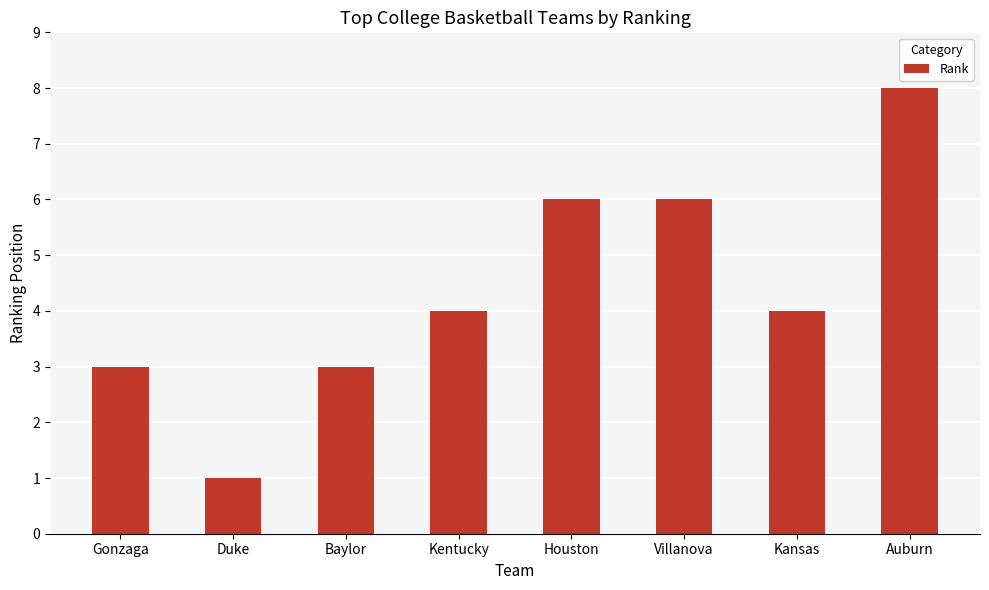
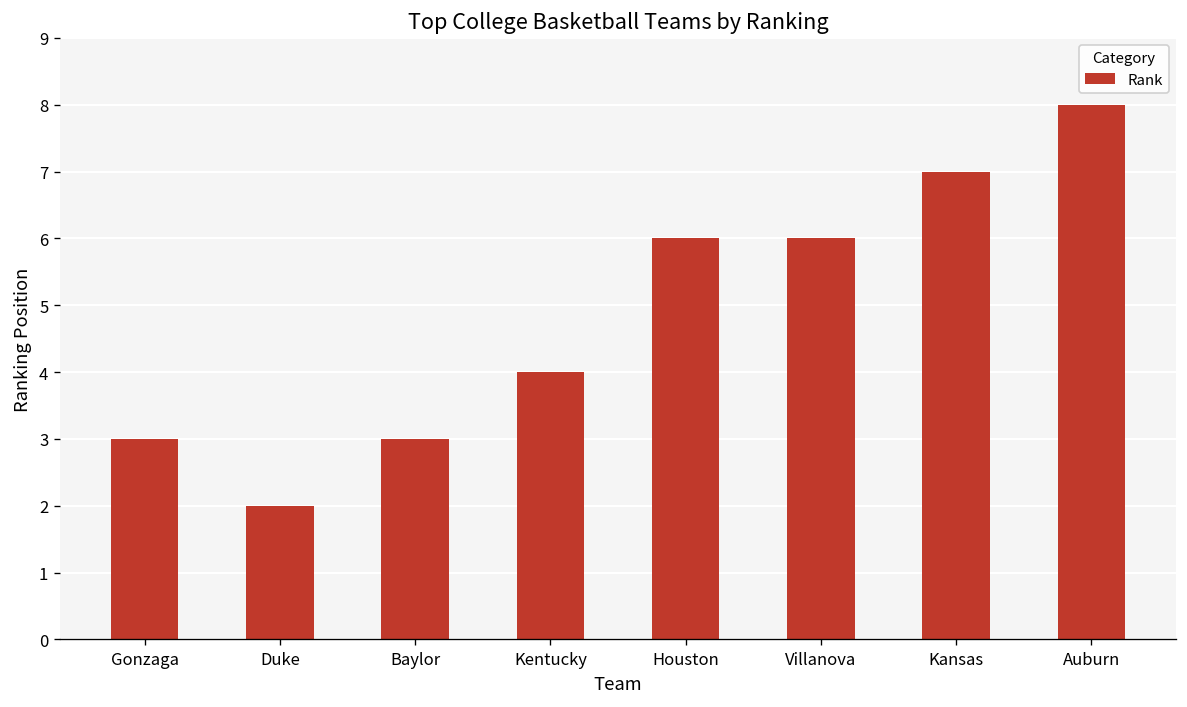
Duke: 1 -> 2
Kansas: 4 -> 7
